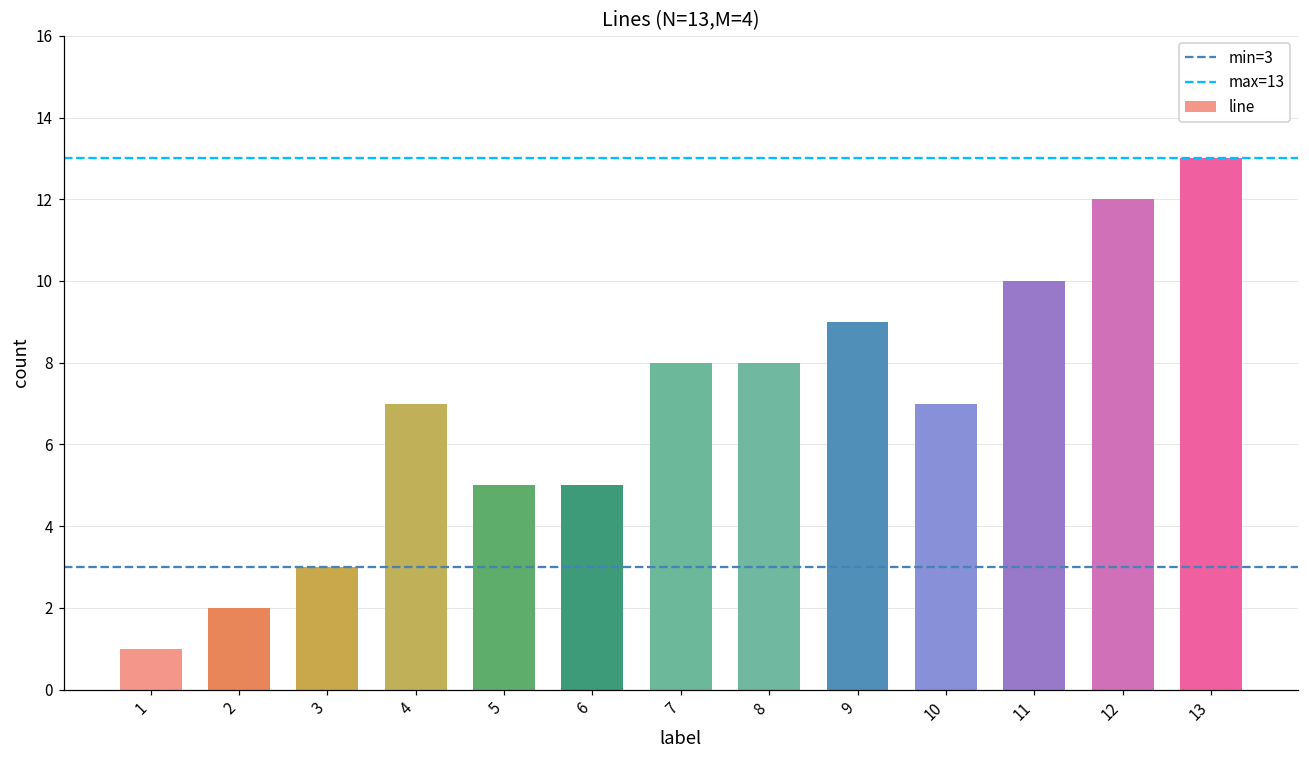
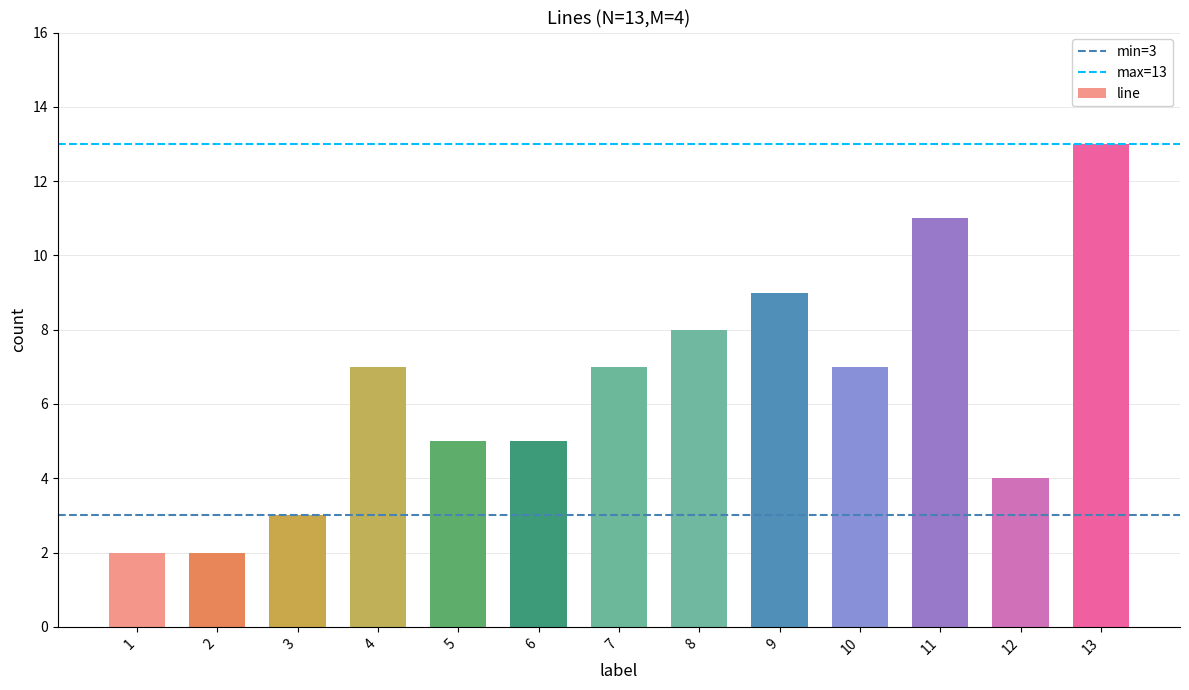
1: 1 -> 2
7: 8 -> 7
11: 10 -> 11
12: 12 -> 4
